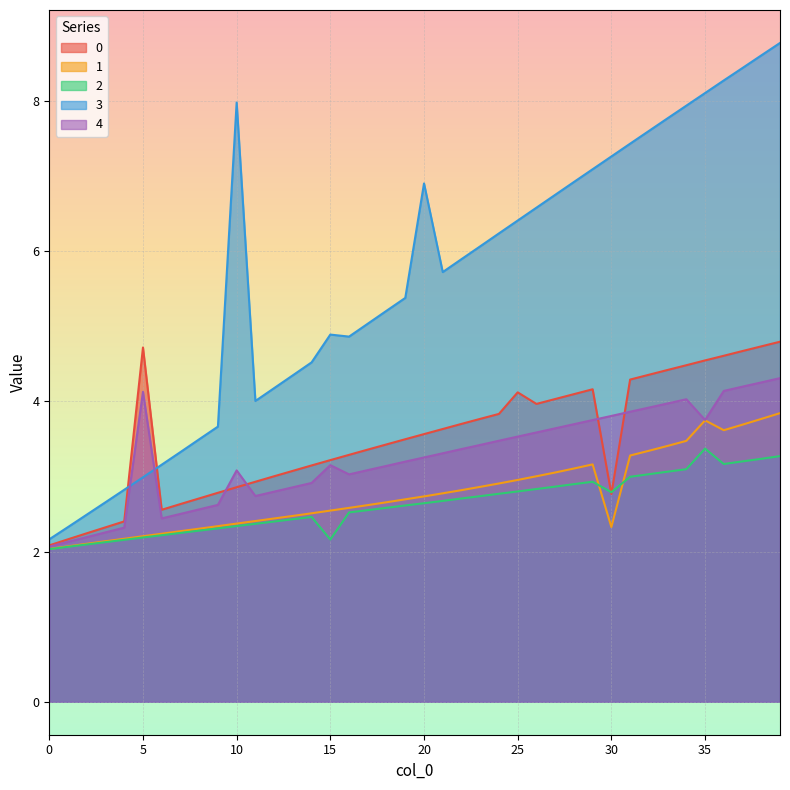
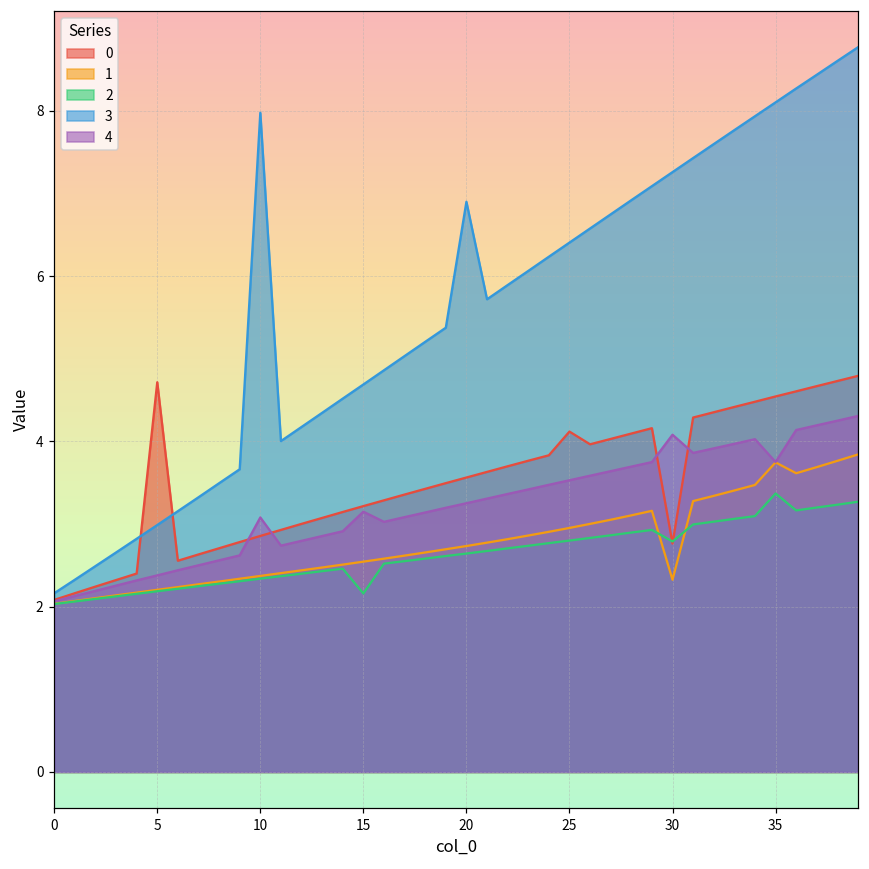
4, 5: 4.1 -> 2.4
3, 15: 4.9 -> 4.7
4, 30: 3.8 -> 4.1
